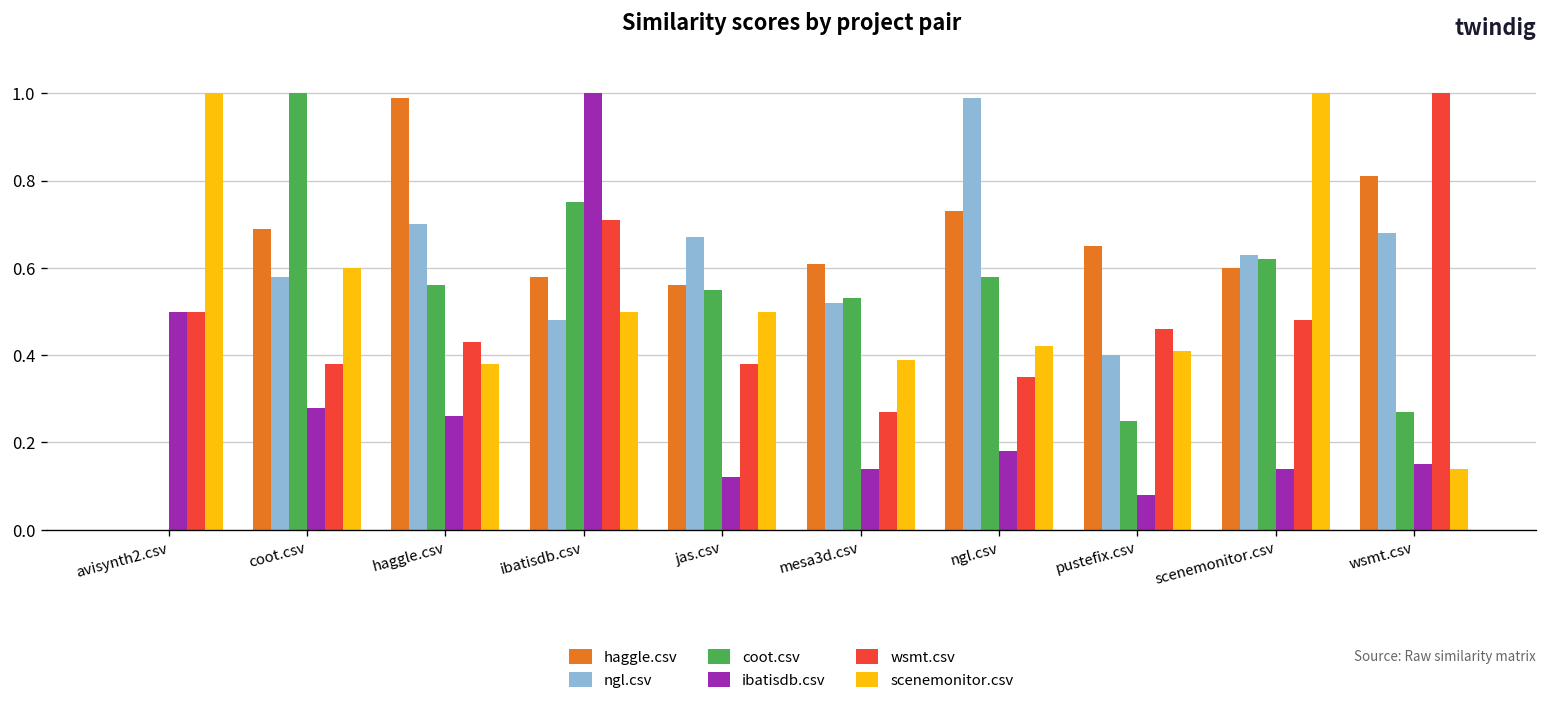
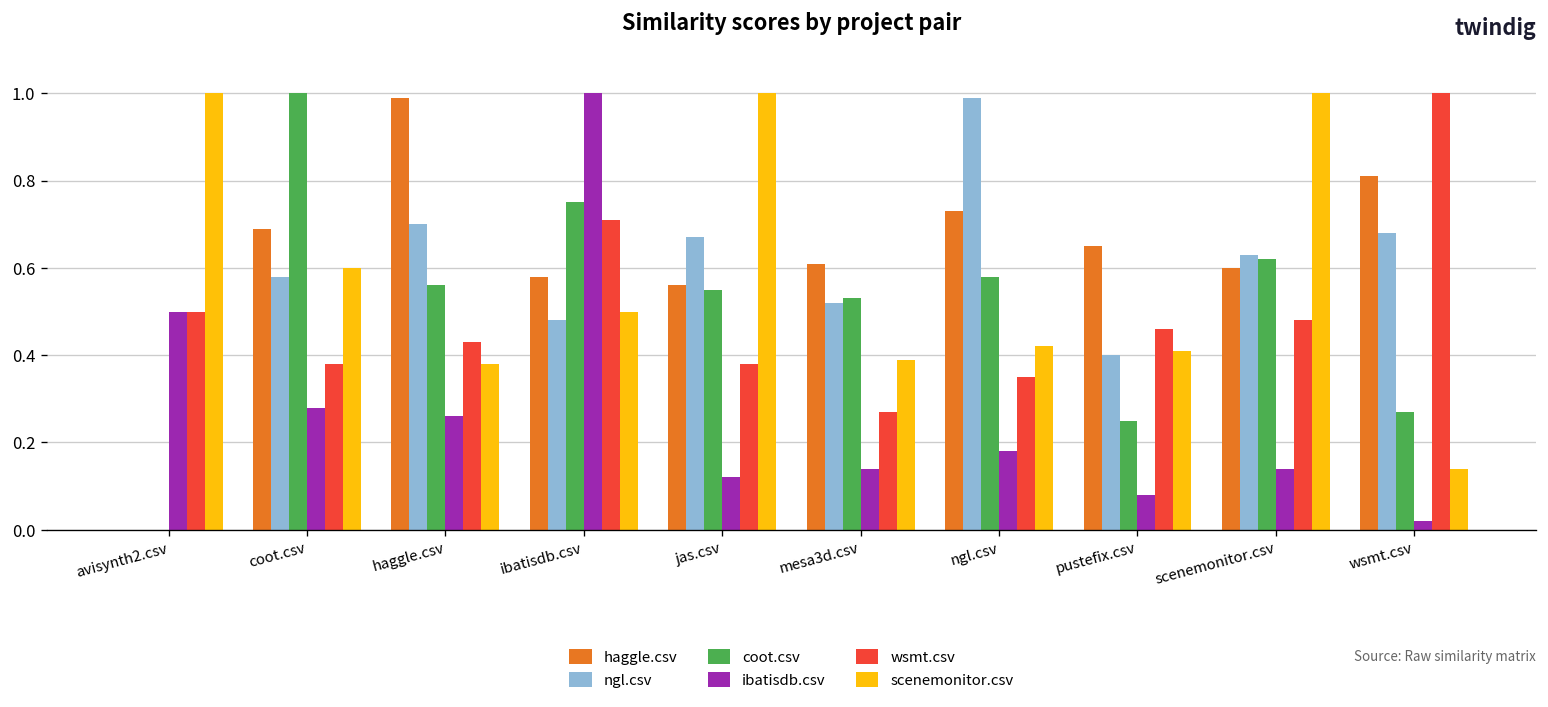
scenemonitor.csv, jas.csv: 0.5 -> 1.0
ibatisdb.csv, wsmt.csv: 0.15 -> 0.02
